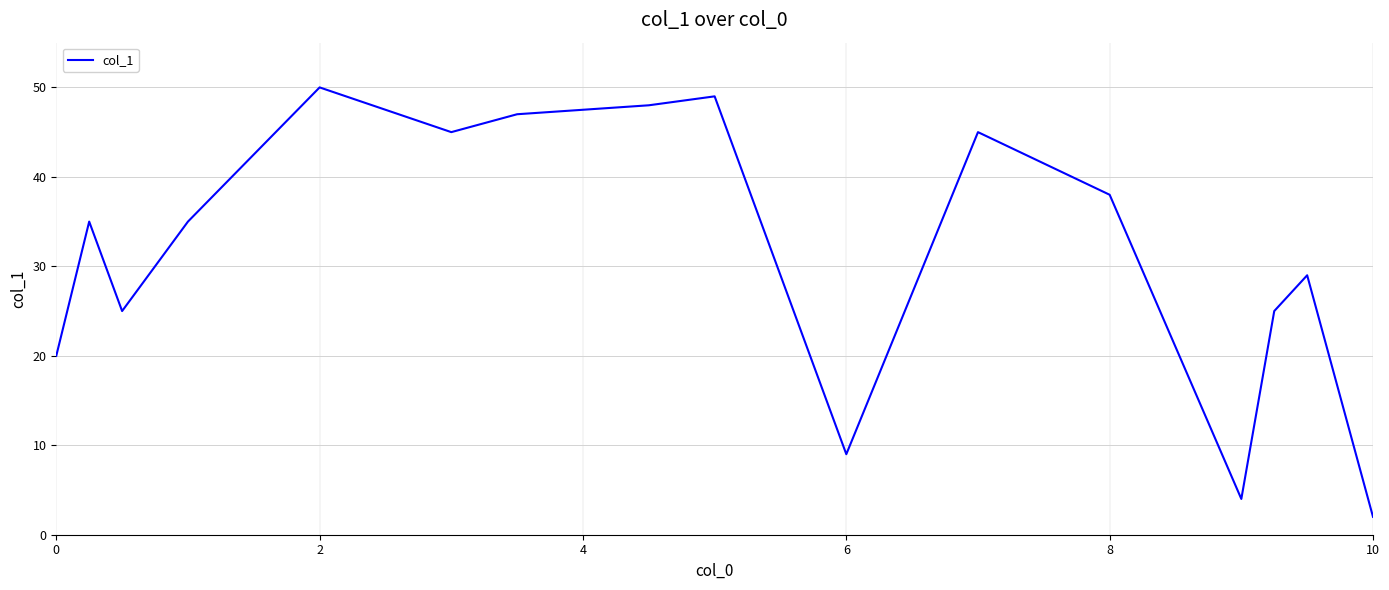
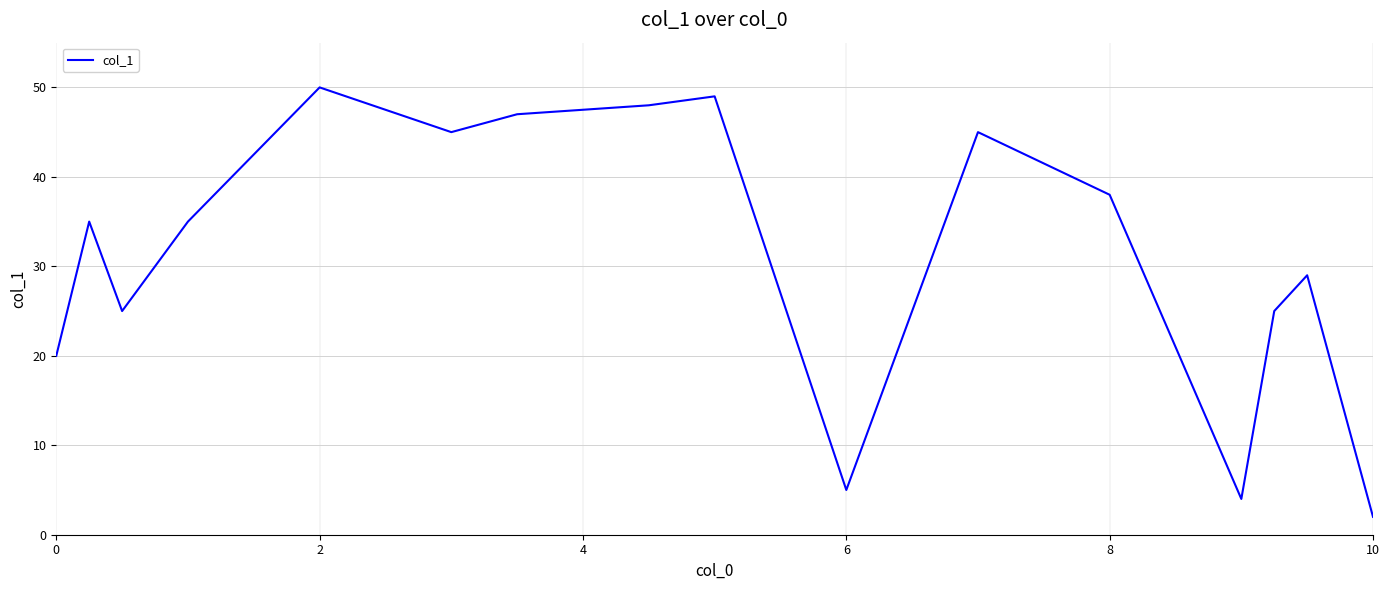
6: 9 -> 5
